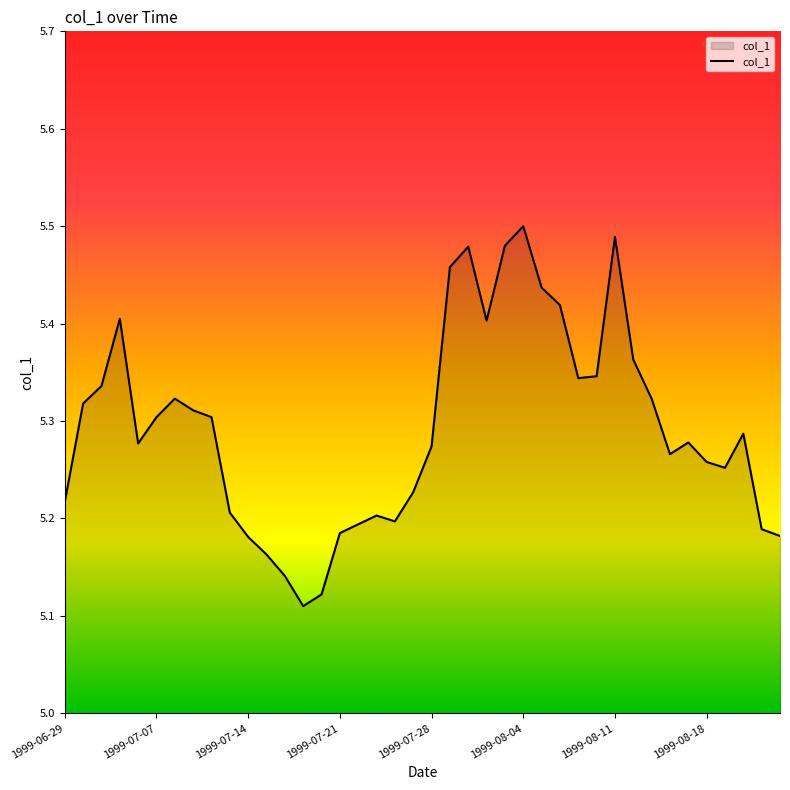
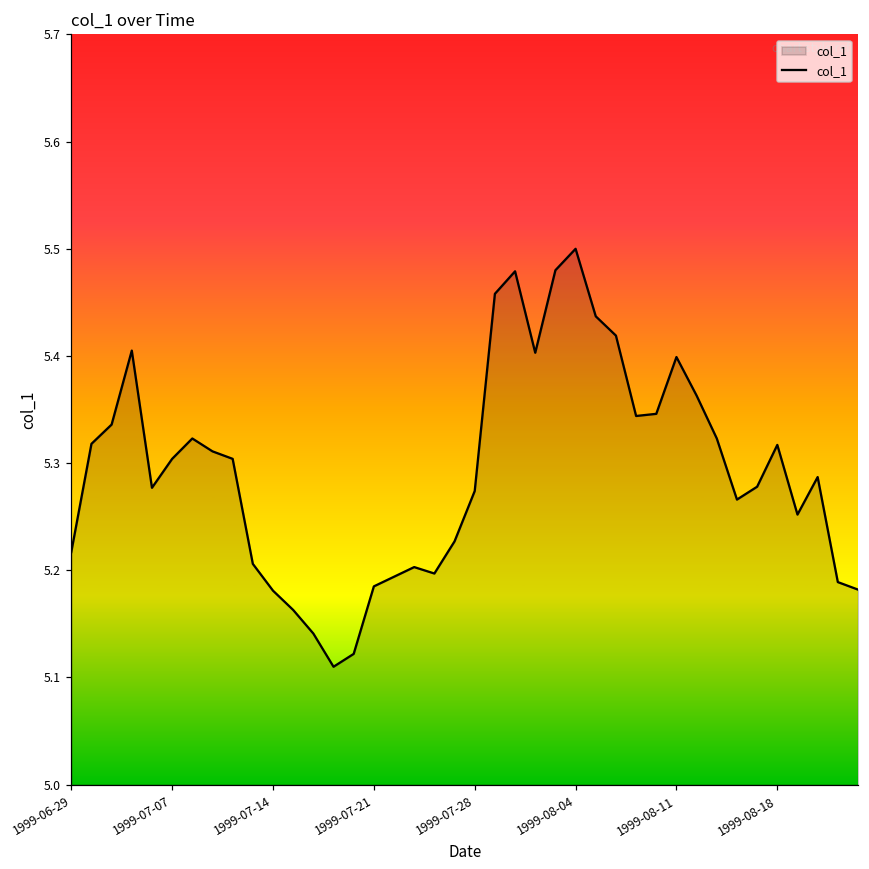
1999-08-11: 5.49 -> 5.40
1999-08-18: 5.26 -> 5.32
